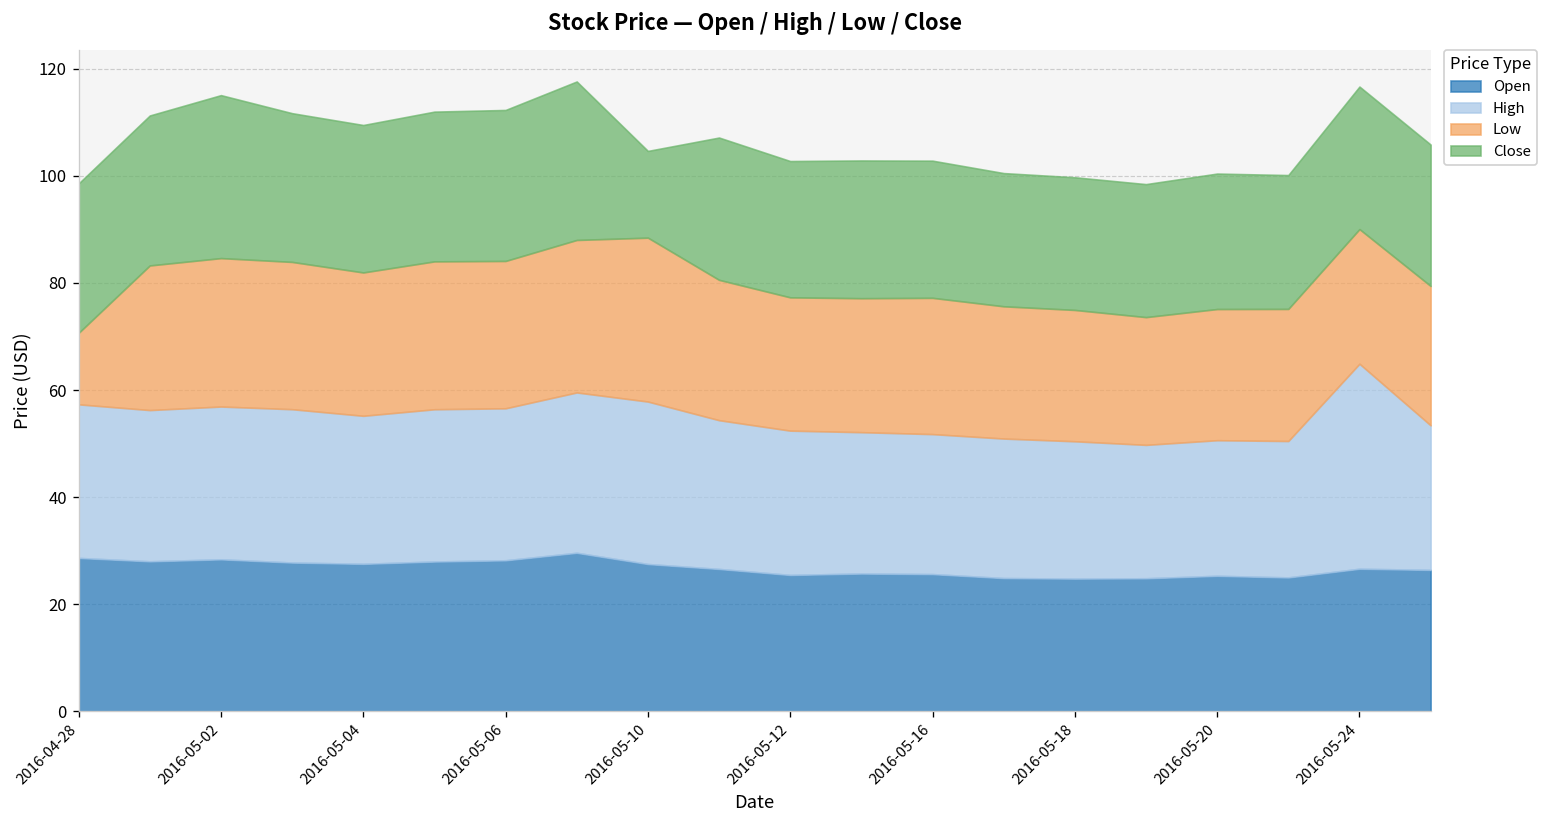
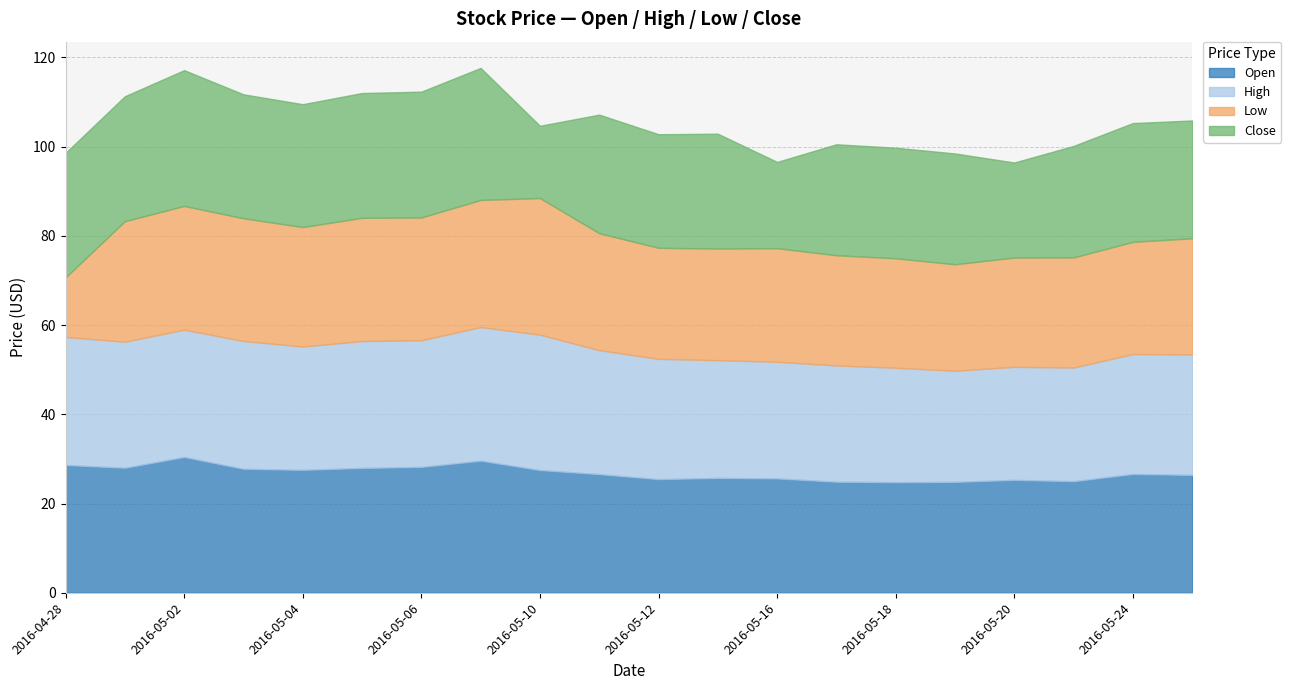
Open, 2016-05-02: 28 -> 30
Close, 2016-05-16: 26 -> 19
Close, 2016-05-20: 25 -> 21
High, 2016-05-24: 38 -> 27
